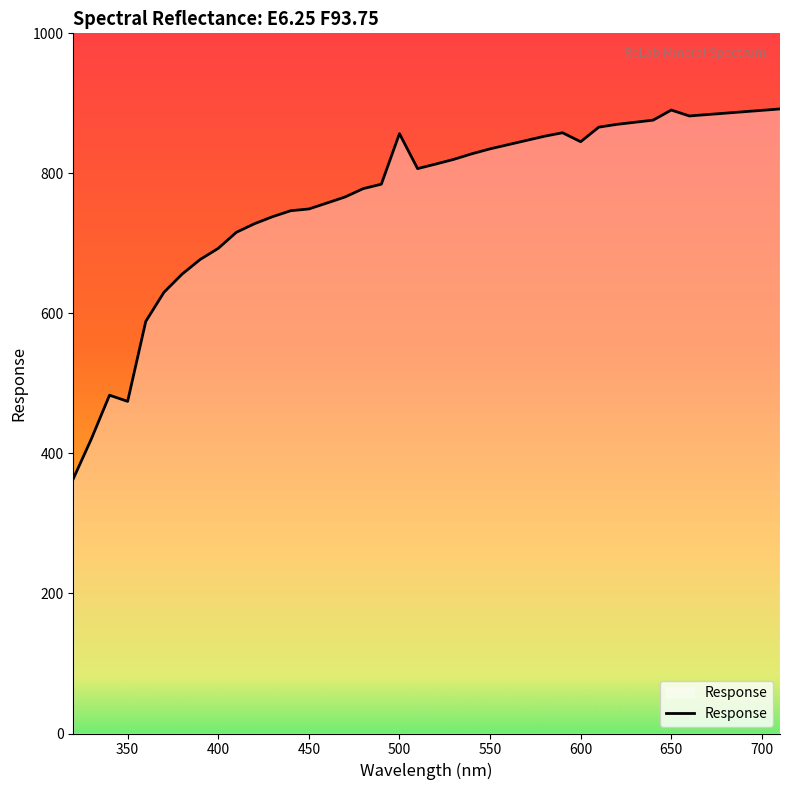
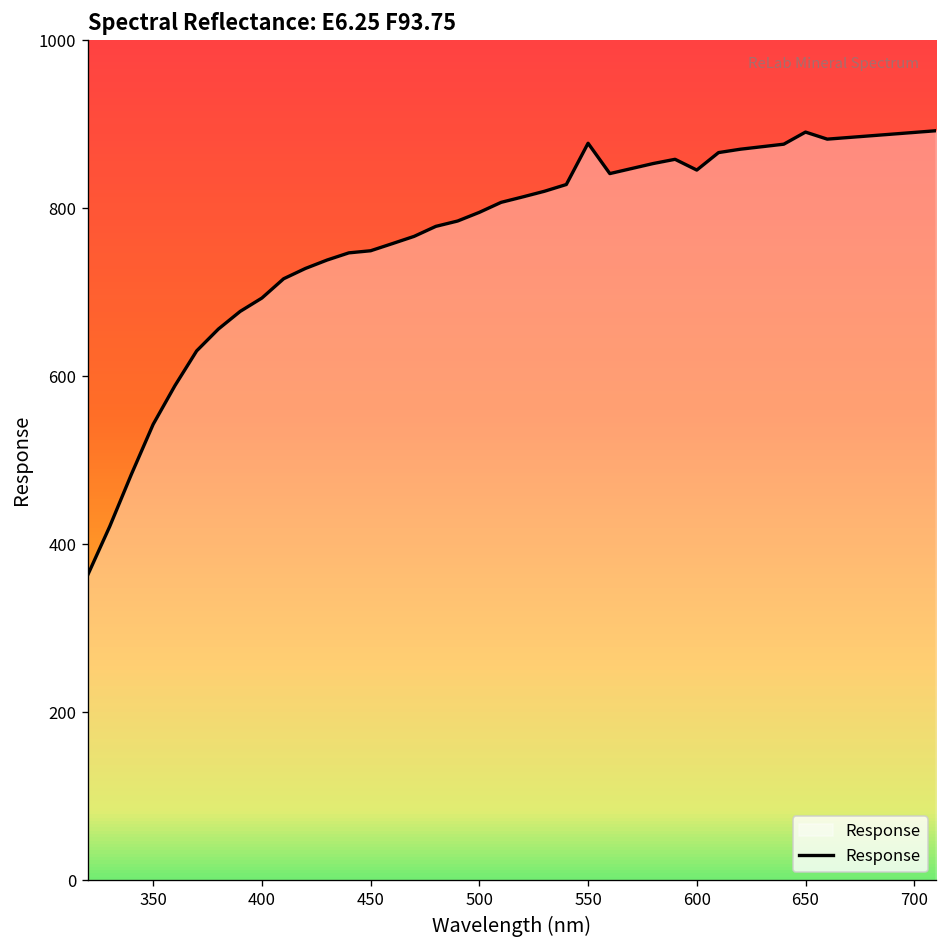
350: 470 -> 540
500: 860 -> 790
550: 840 -> 880
